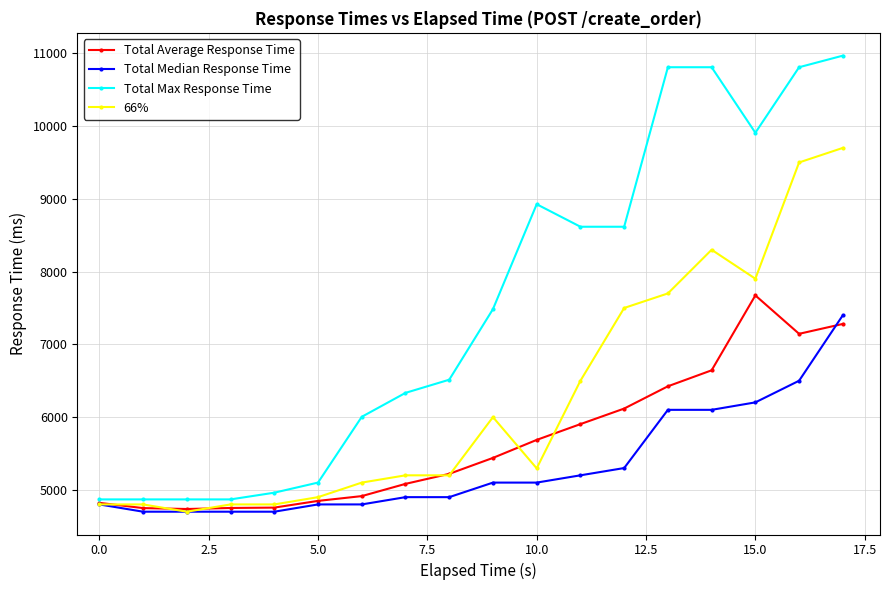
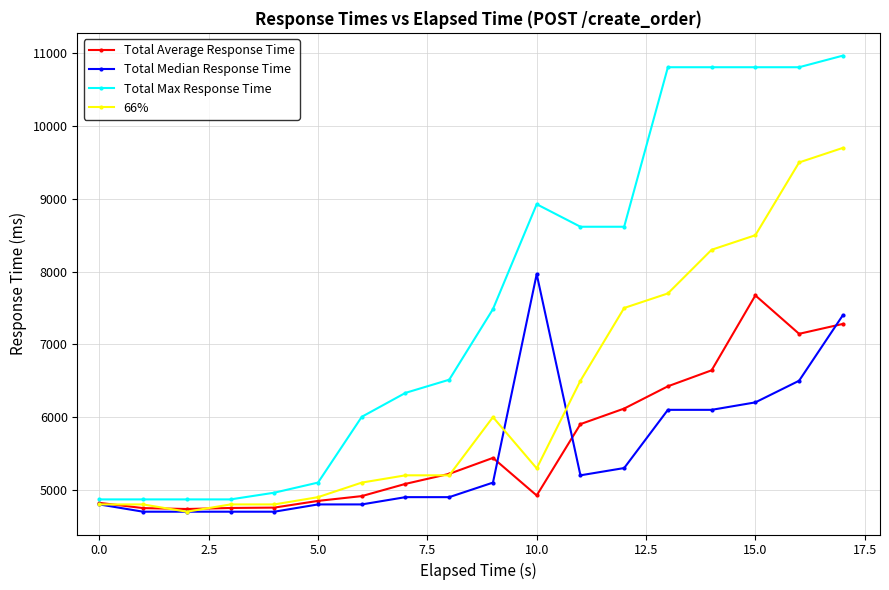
Total Average Response Time, 10.0: 5700 -> 4900
Total Median Response Time, 10.0: 5100 -> 8000
Total Max Response Time, 15.0: 9900 -> 10800
66%, 15.0: 7900 -> 8500
